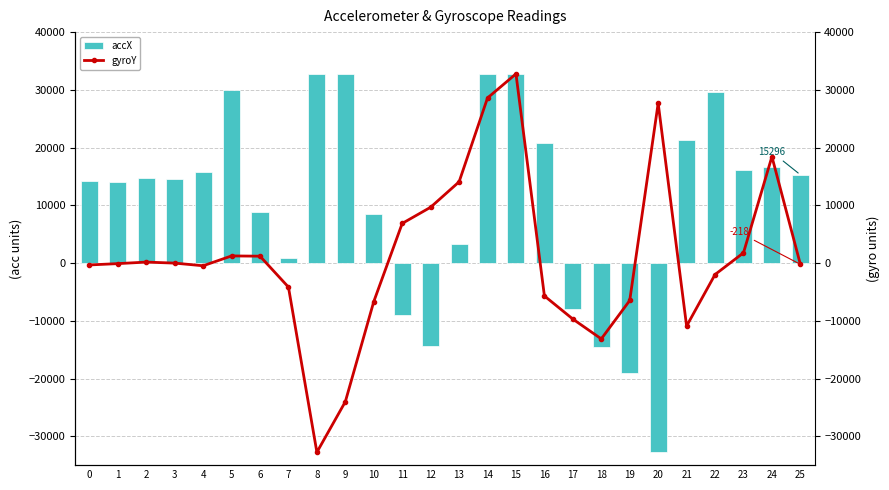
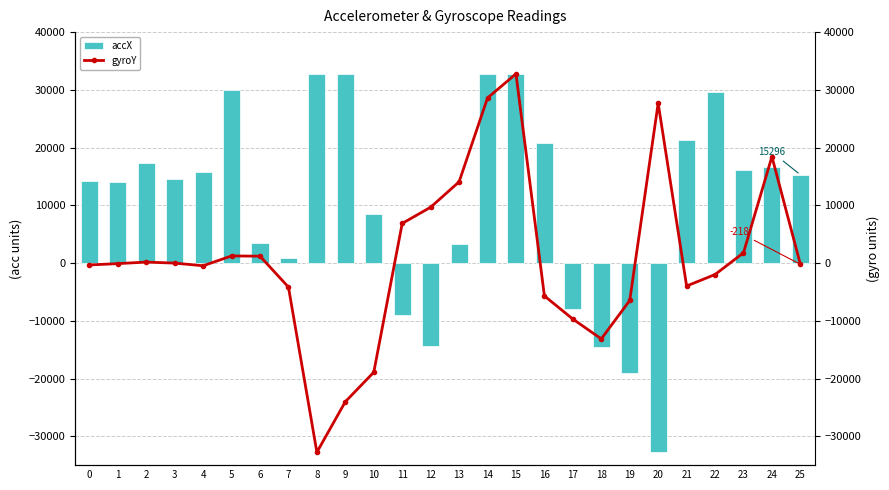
accX, 2: 15000 -> 17000
accX, 6: 9000 -> 4000
gyroY, 10: -7000 -> -19000
gyroY, 21: -11000 -> -4000
